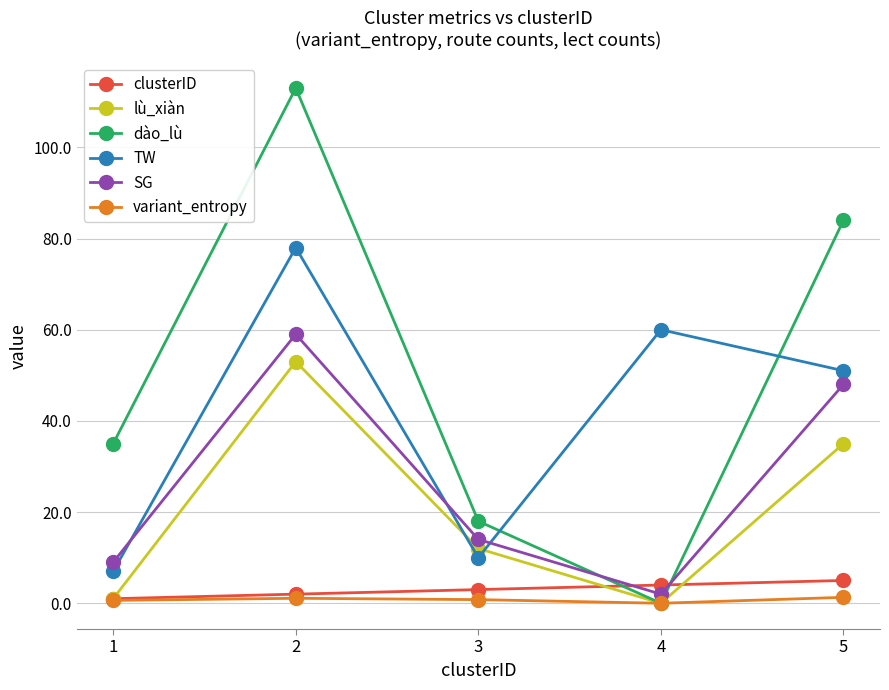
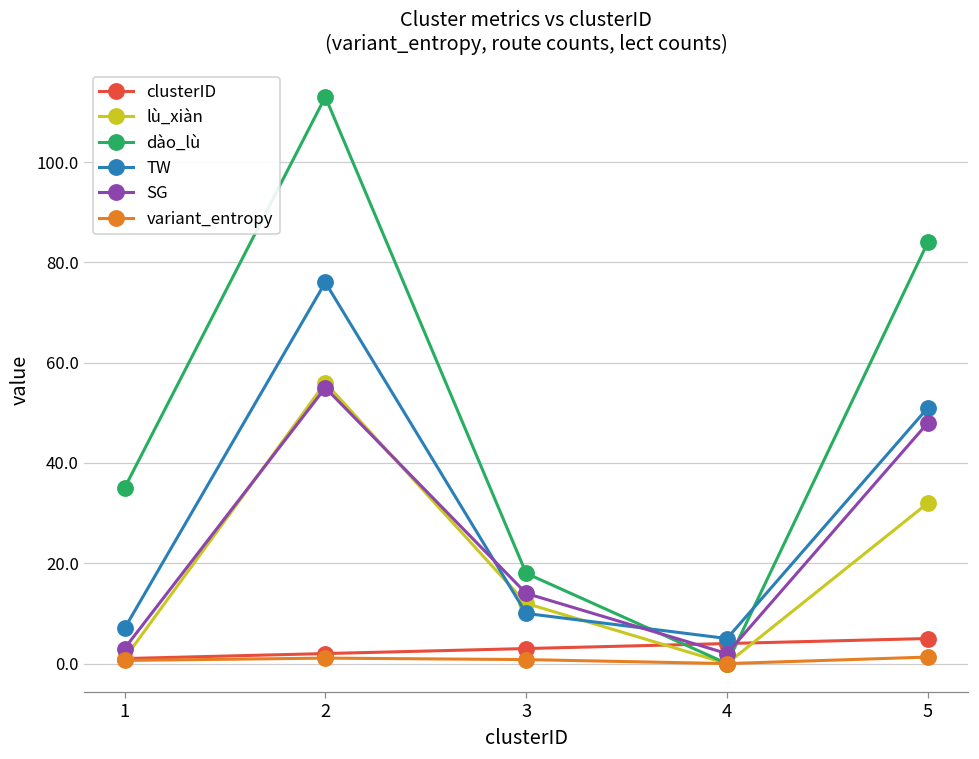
SG, 1: 9 -> 3
lù_xiàn, 2: 53 -> 56
TW, 2: 78 -> 76
SG, 2: 59 -> 55
TW, 4: 60 -> 5
lù_xiàn, 5: 35 -> 32
